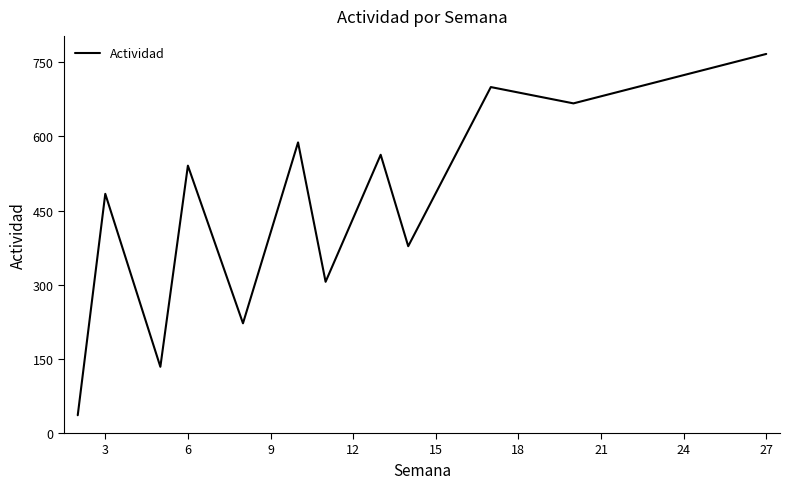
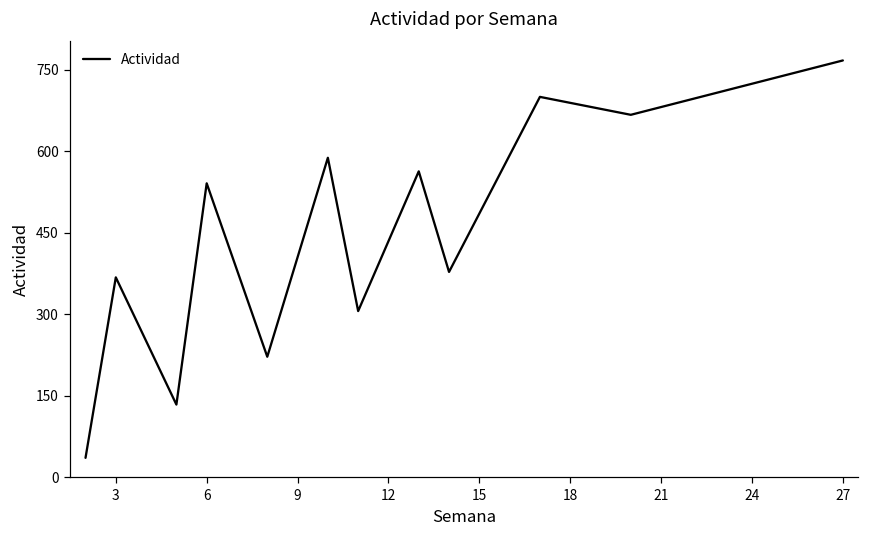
3: 480 -> 370
